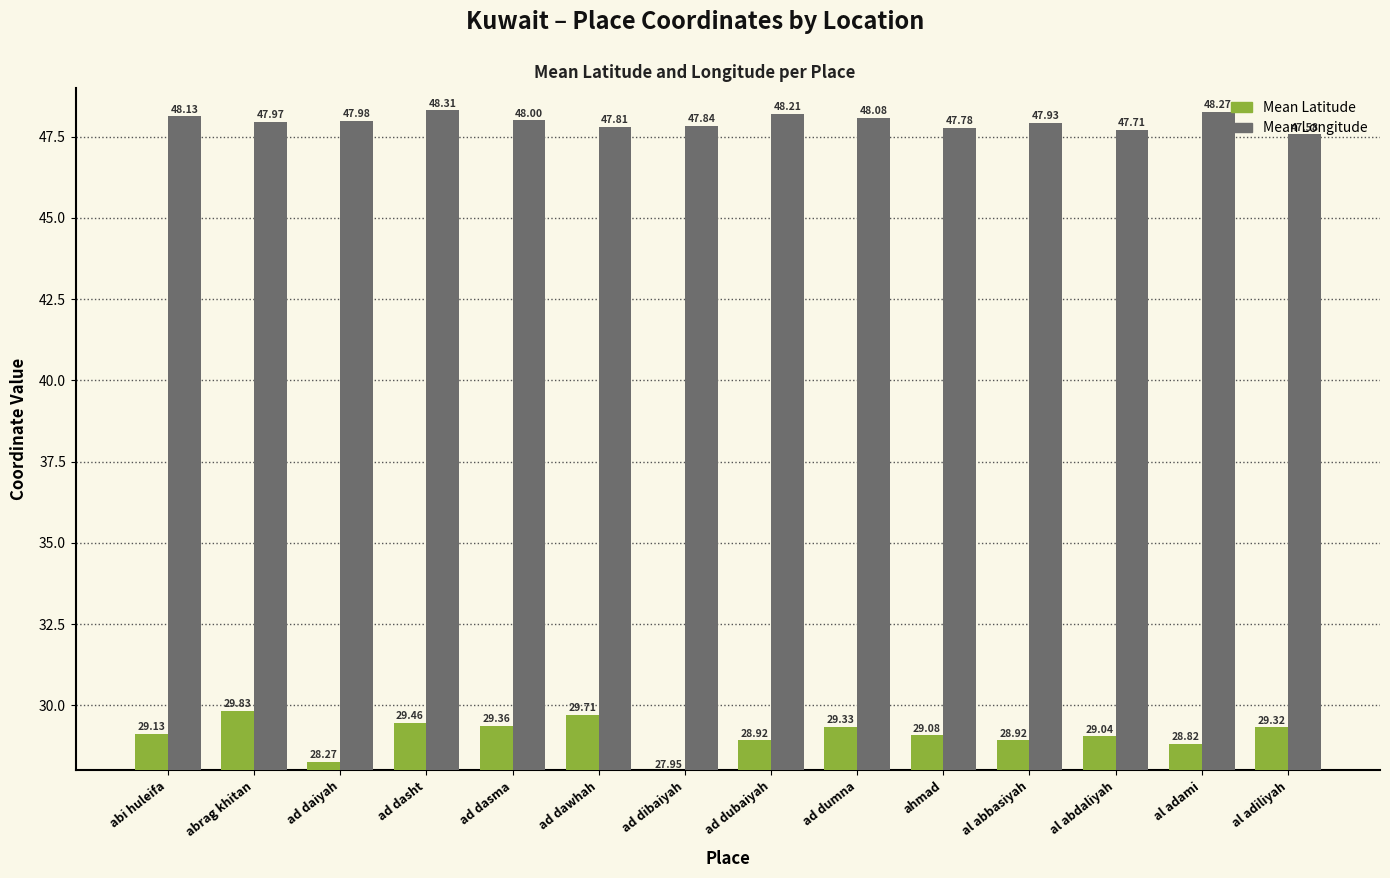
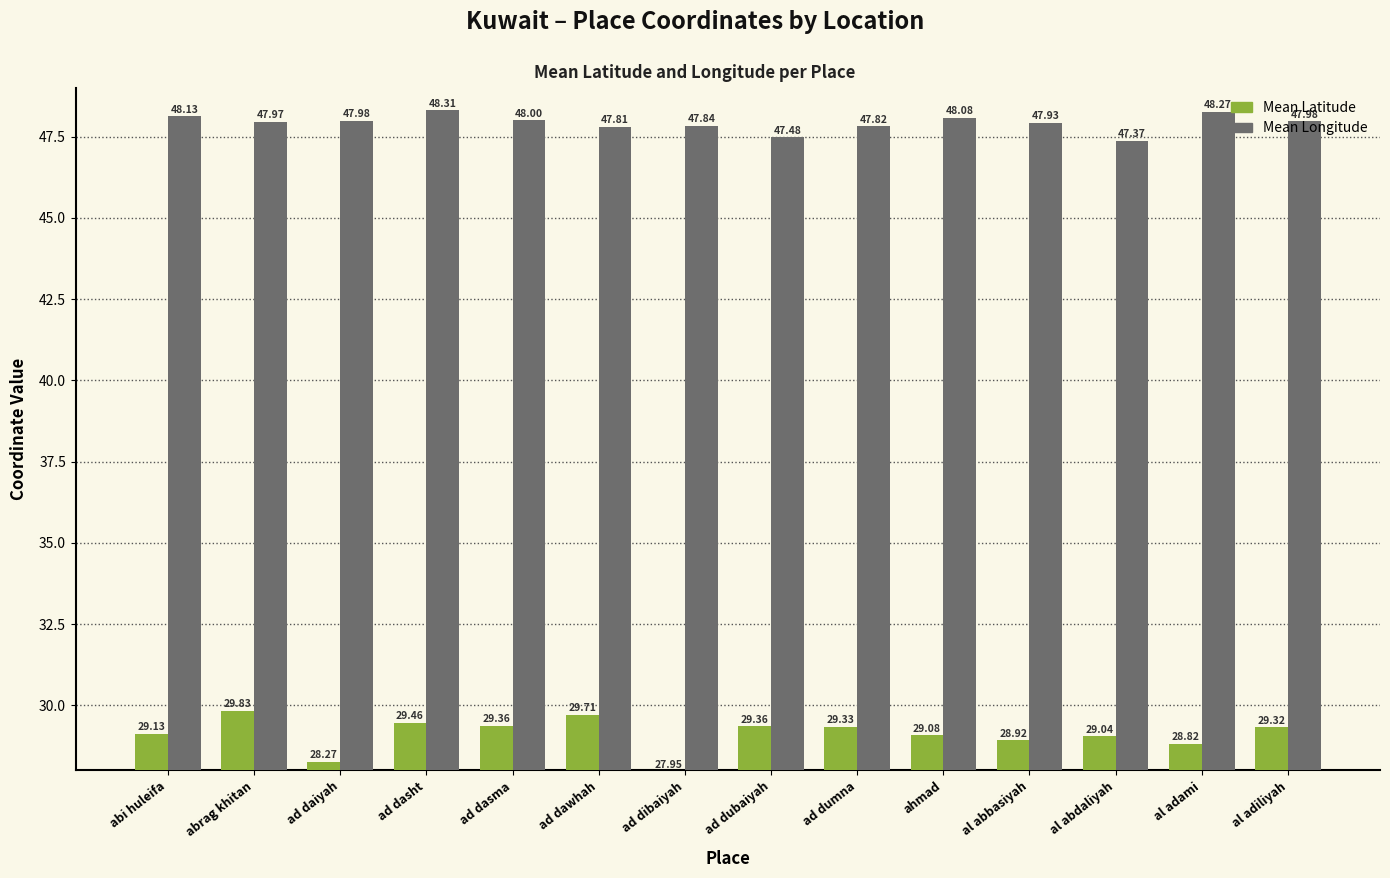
Mean Latitude, ad dubaiyah: 28.92 -> 29.36
Mean Longitude, ad dubaiyah: 48.21 -> 47.48
Mean Longitude, ad dumna: 48.08 -> 47.82
Mean Longitude, ahmad: 47.78 -> 48.08
Mean Longitude, al abdaliyah: 47.71 -> 47.37
Mean Longitude, al adiliyah: 47.58 -> 47.98
